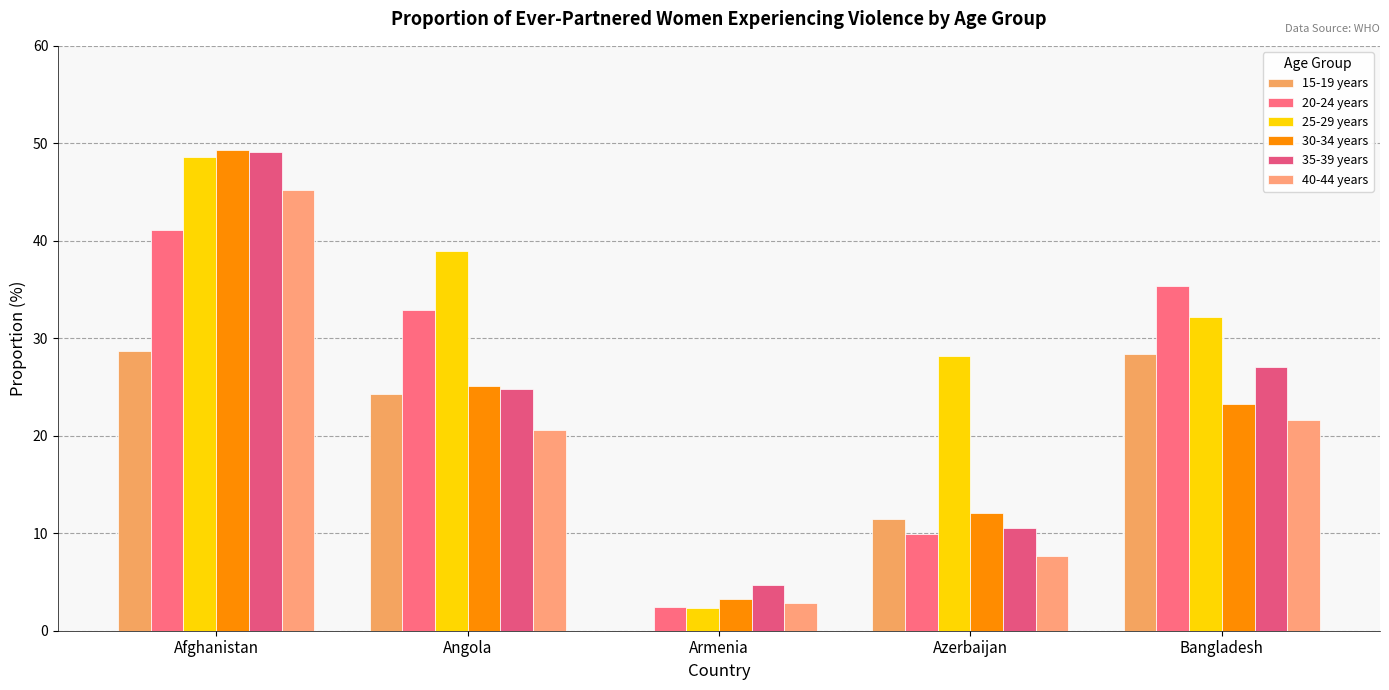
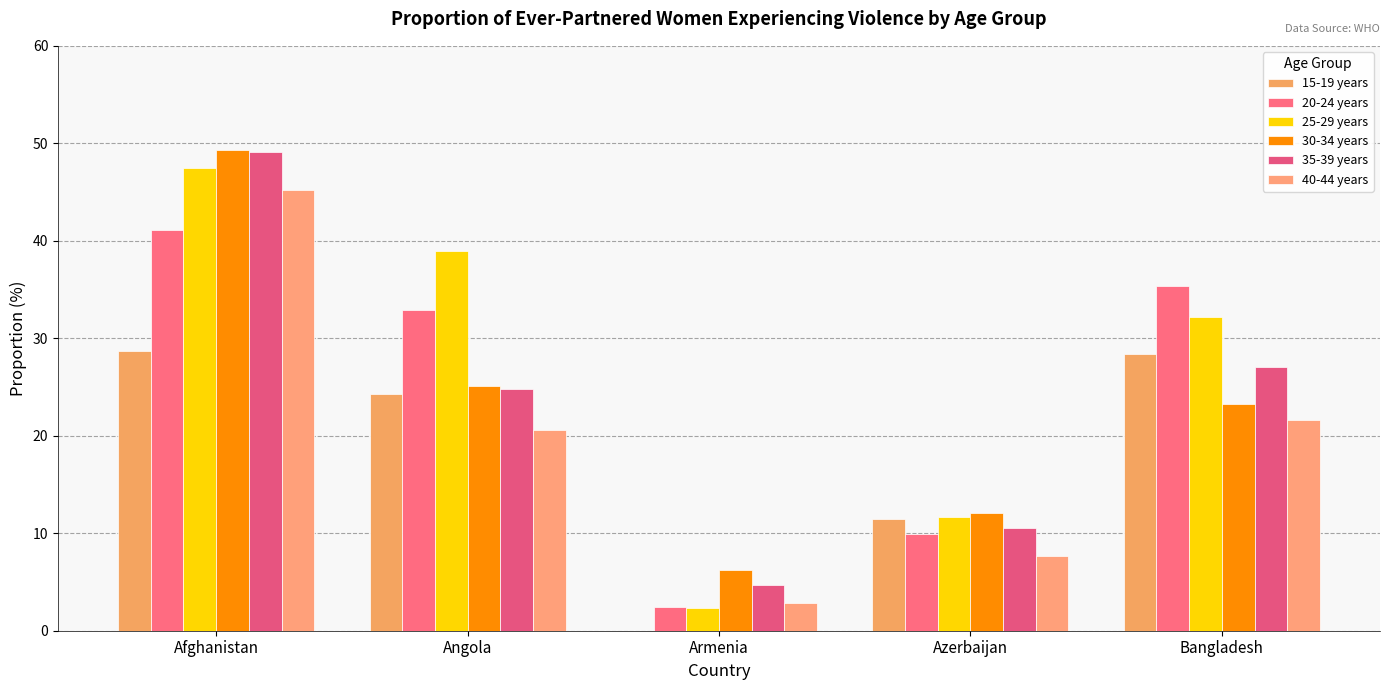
25-29 years, Afghanistan: 49 -> 48
30-34 years, Armenia: 3 -> 6
25-29 years, Azerbaijan: 28 -> 12
